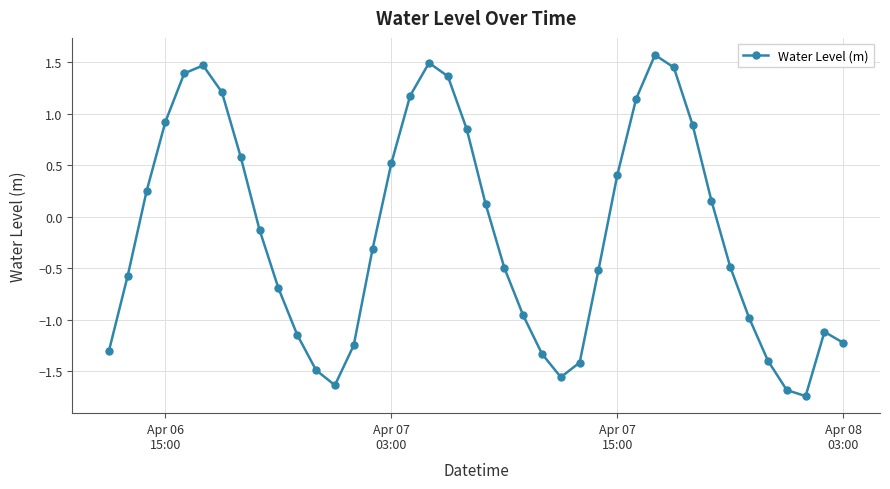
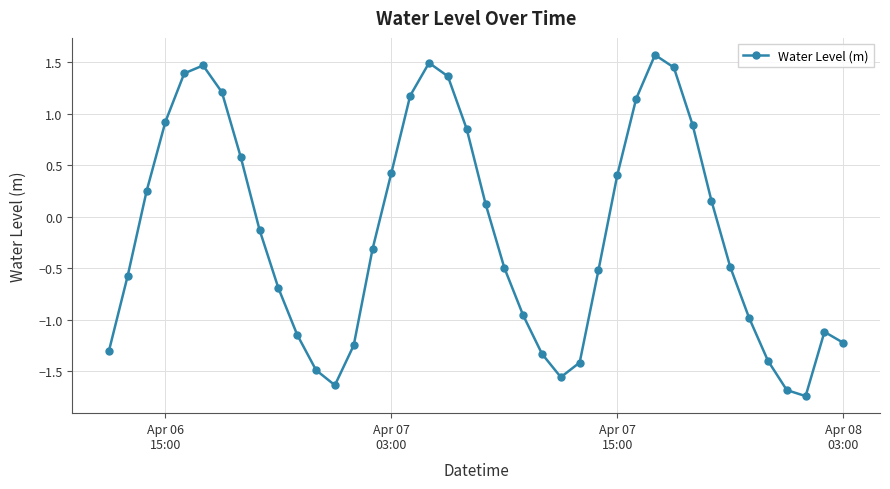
Apr 07 03:00: 0.52 -> 0.43
